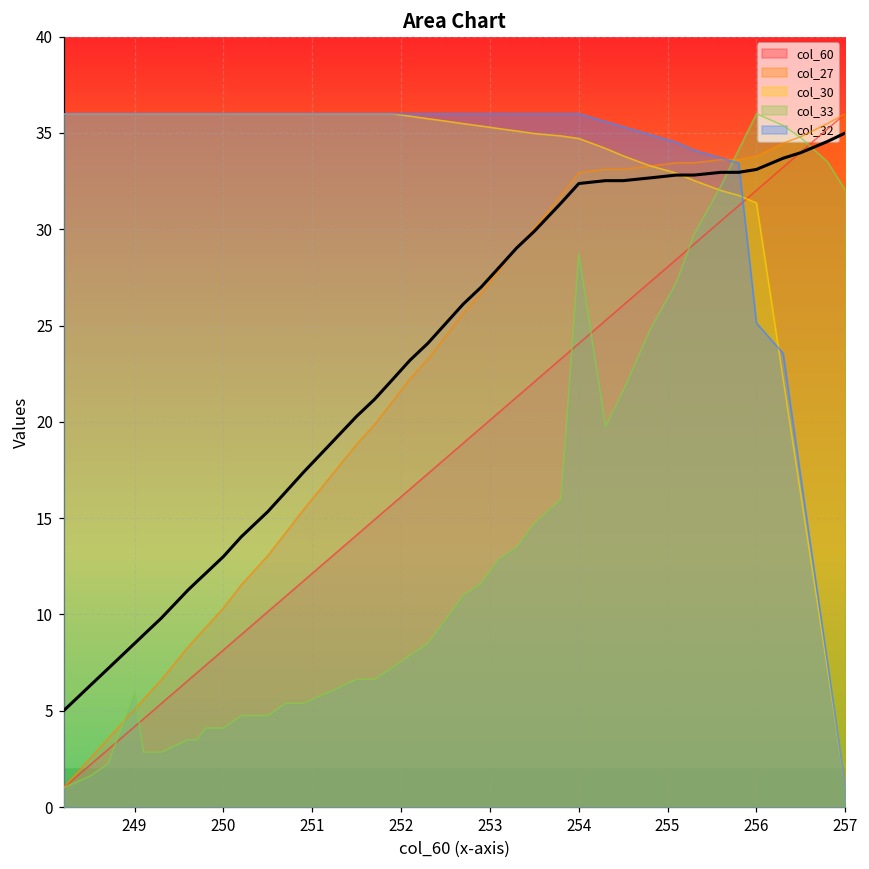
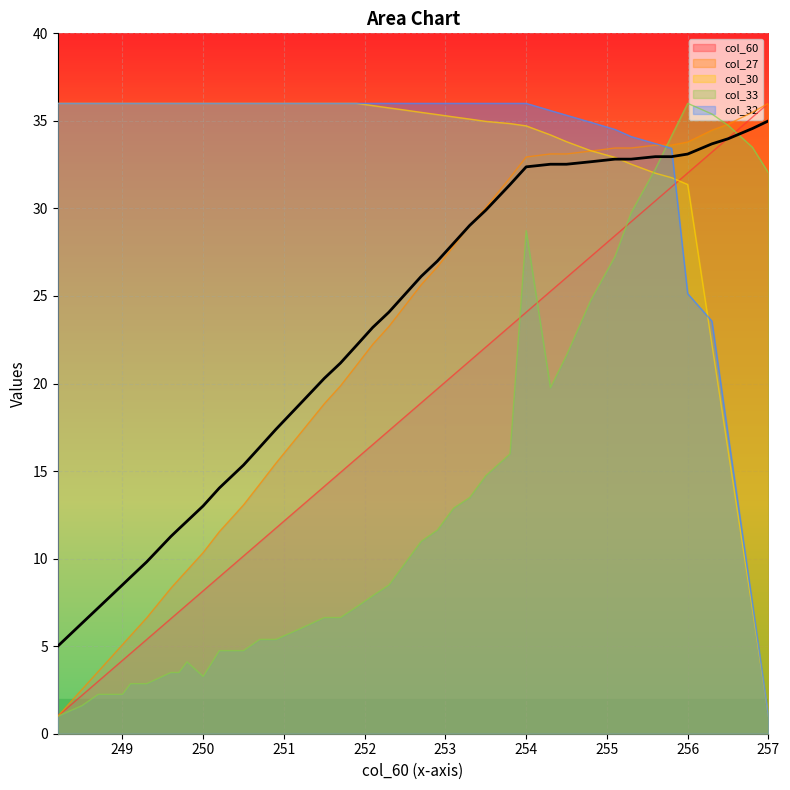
col_33, 249: 6.0 -> 2.2
col_33, 250: 4.1 -> 3.3
